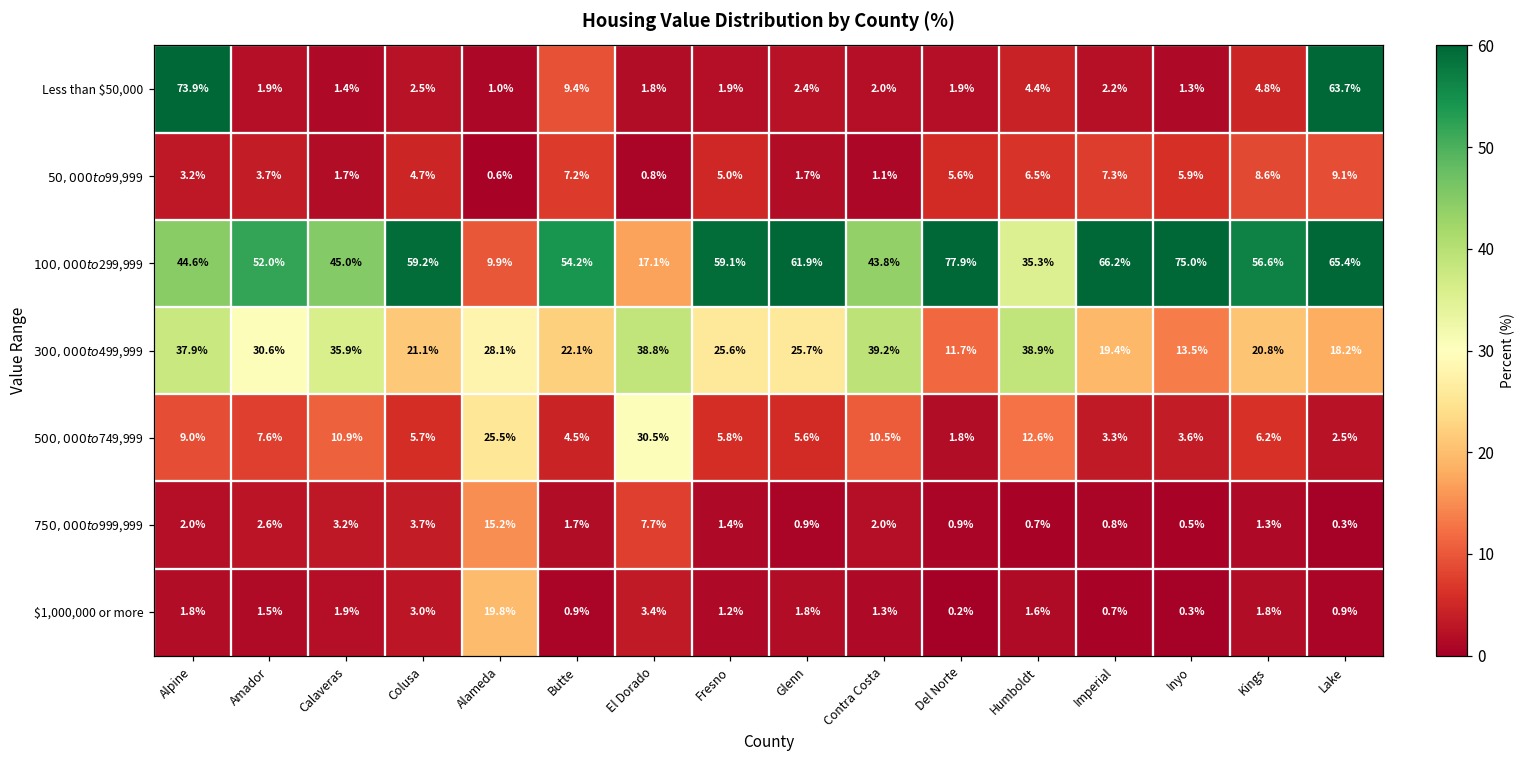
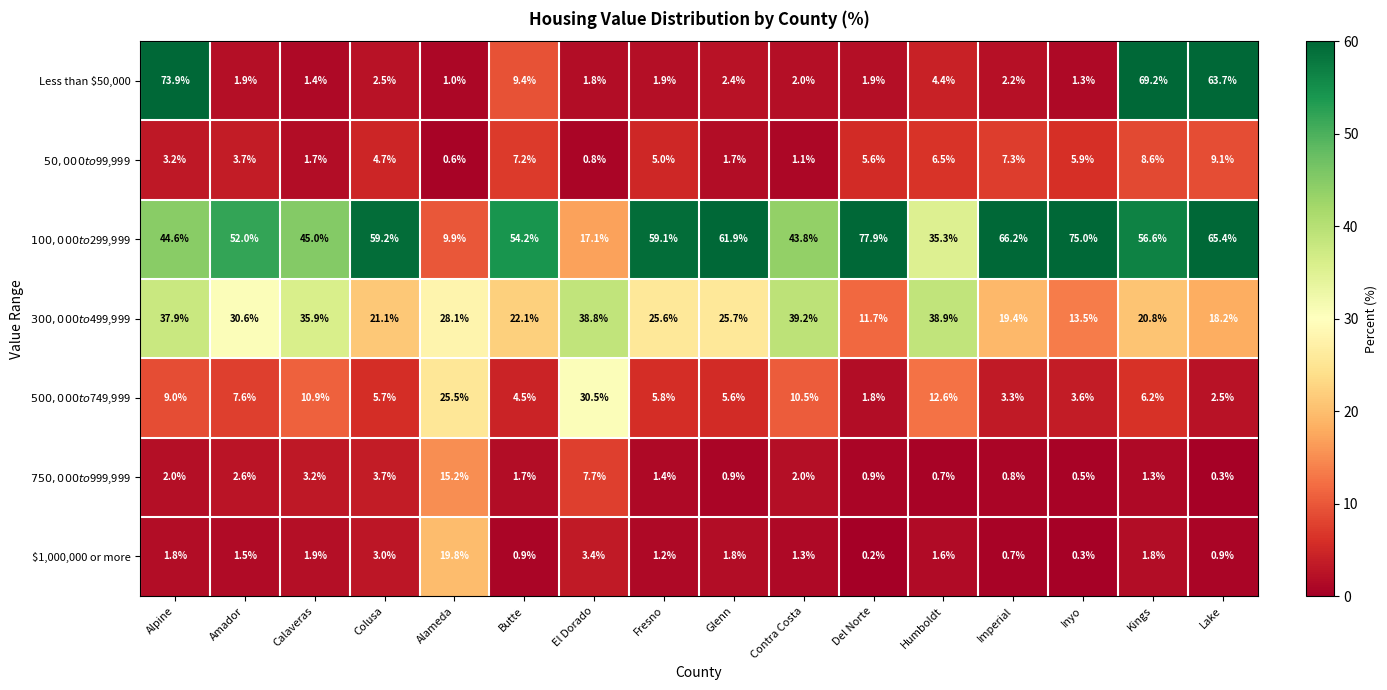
Less than $50,000, Kings: 4.8% -> 69.2%
